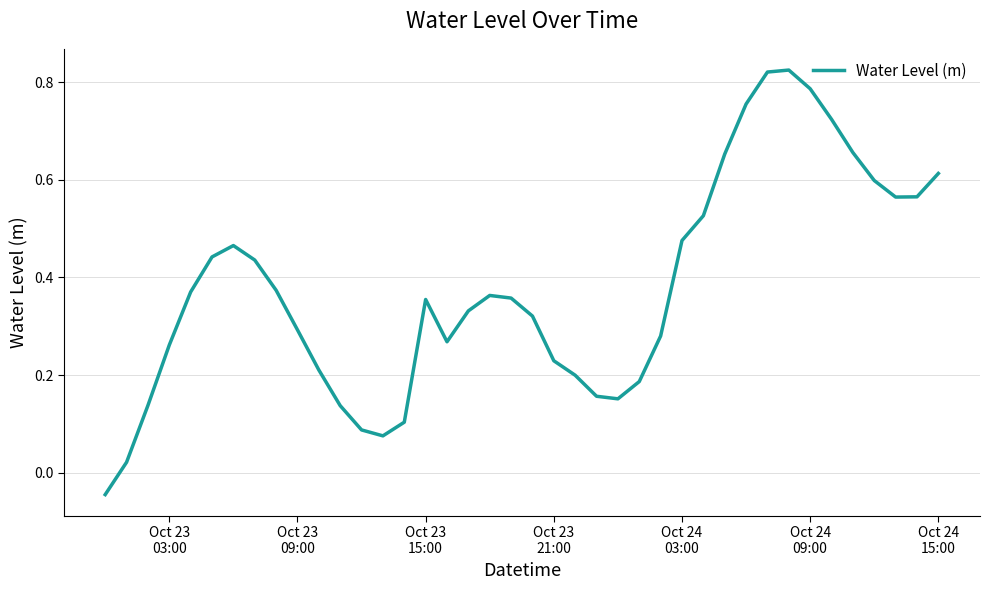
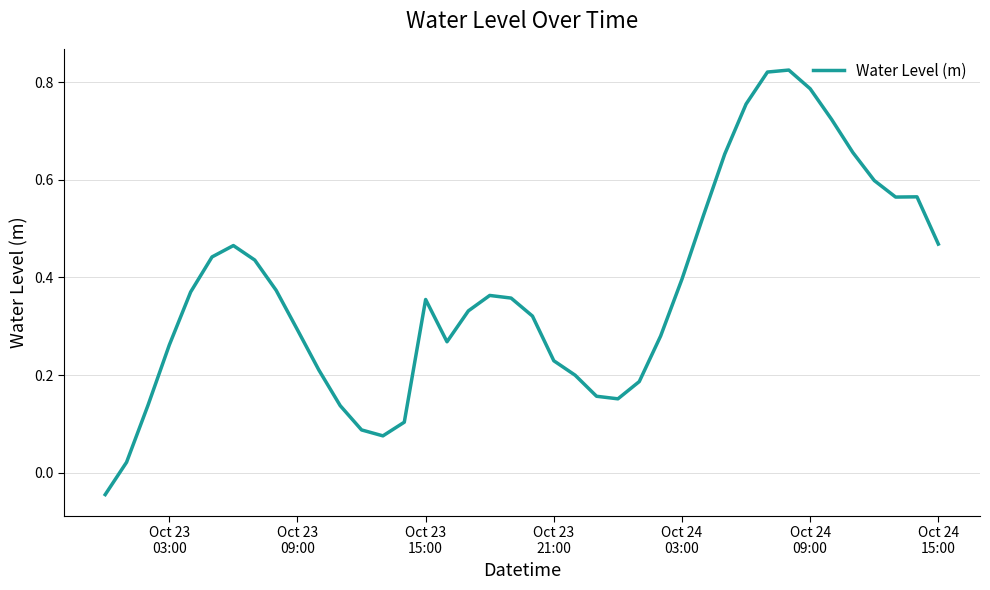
Oct 24 03:00: 0.48 -> 0.40
Oct 24 15:00: 0.61 -> 0.47
